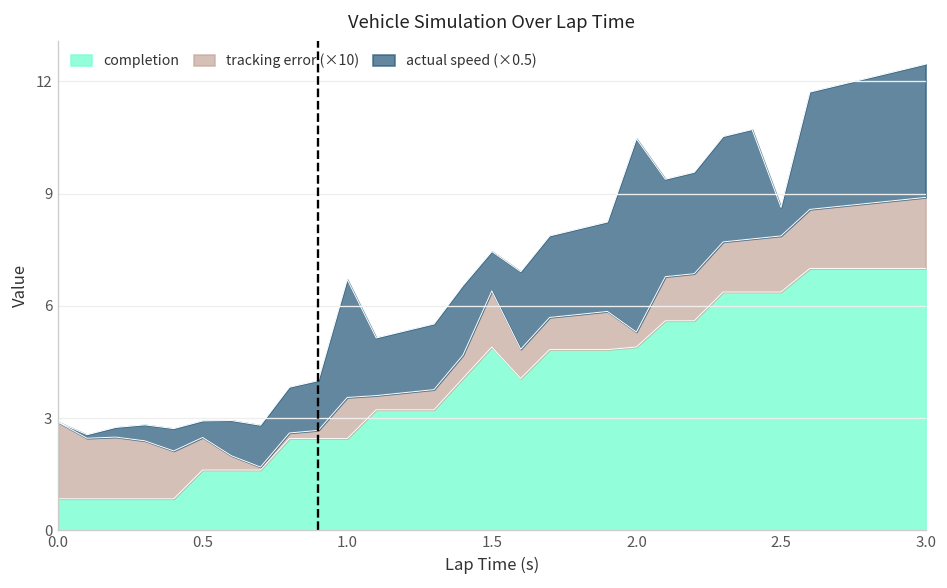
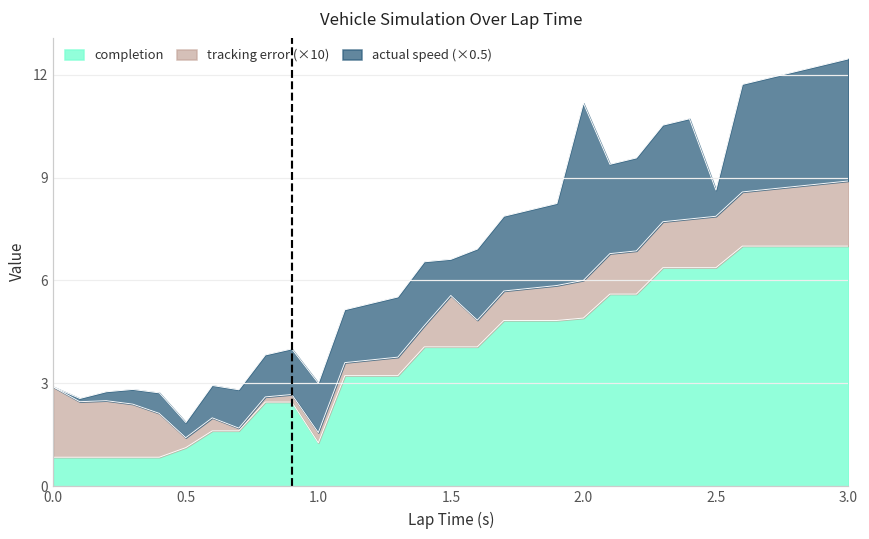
completion, 0.5: 1.6 -> 1.1
tracking error (×10), 0.5: 0.9 -> 0.3
completion, 1.0: 2.4 -> 1.3
tracking error (×10), 1.0: 1.1 -> 0.3
actual speed (×0.5), 1.0: 3.2 -> 1.4
completion, 1.5: 4.9 -> 4.1
tracking error (×10), 2.0: 0.4 -> 1.1
